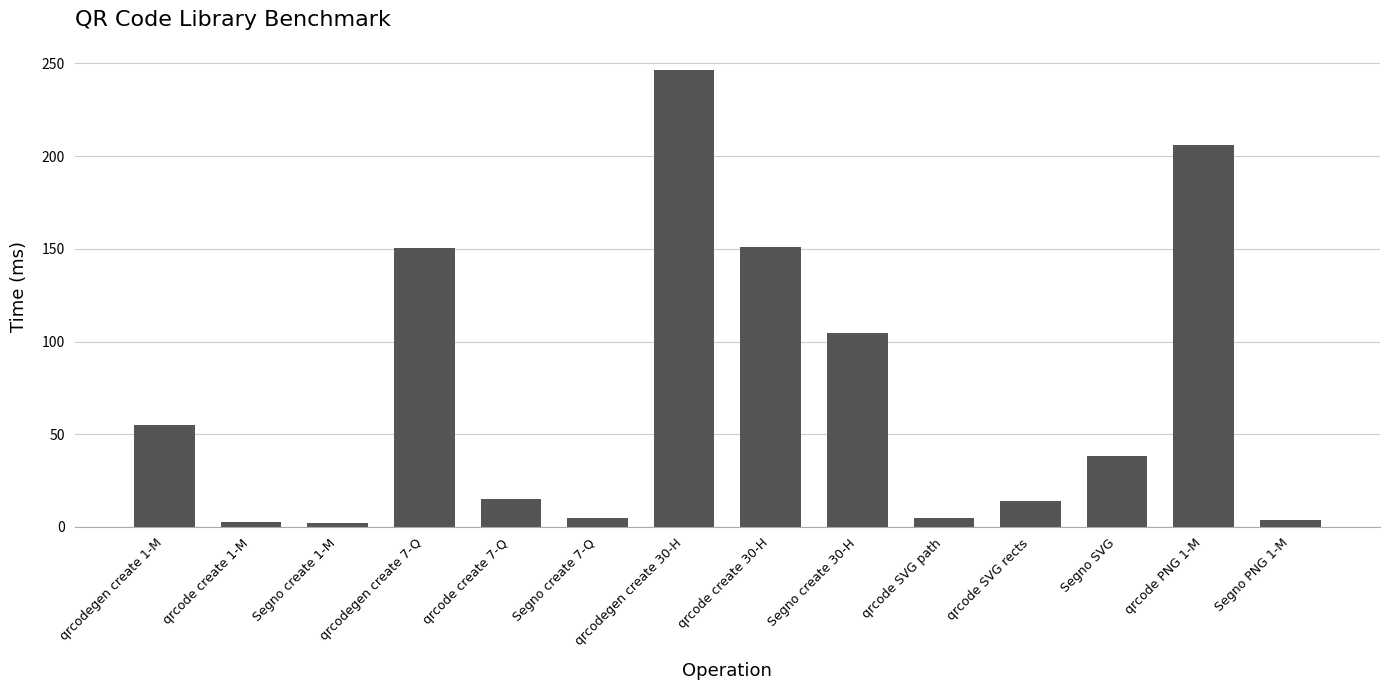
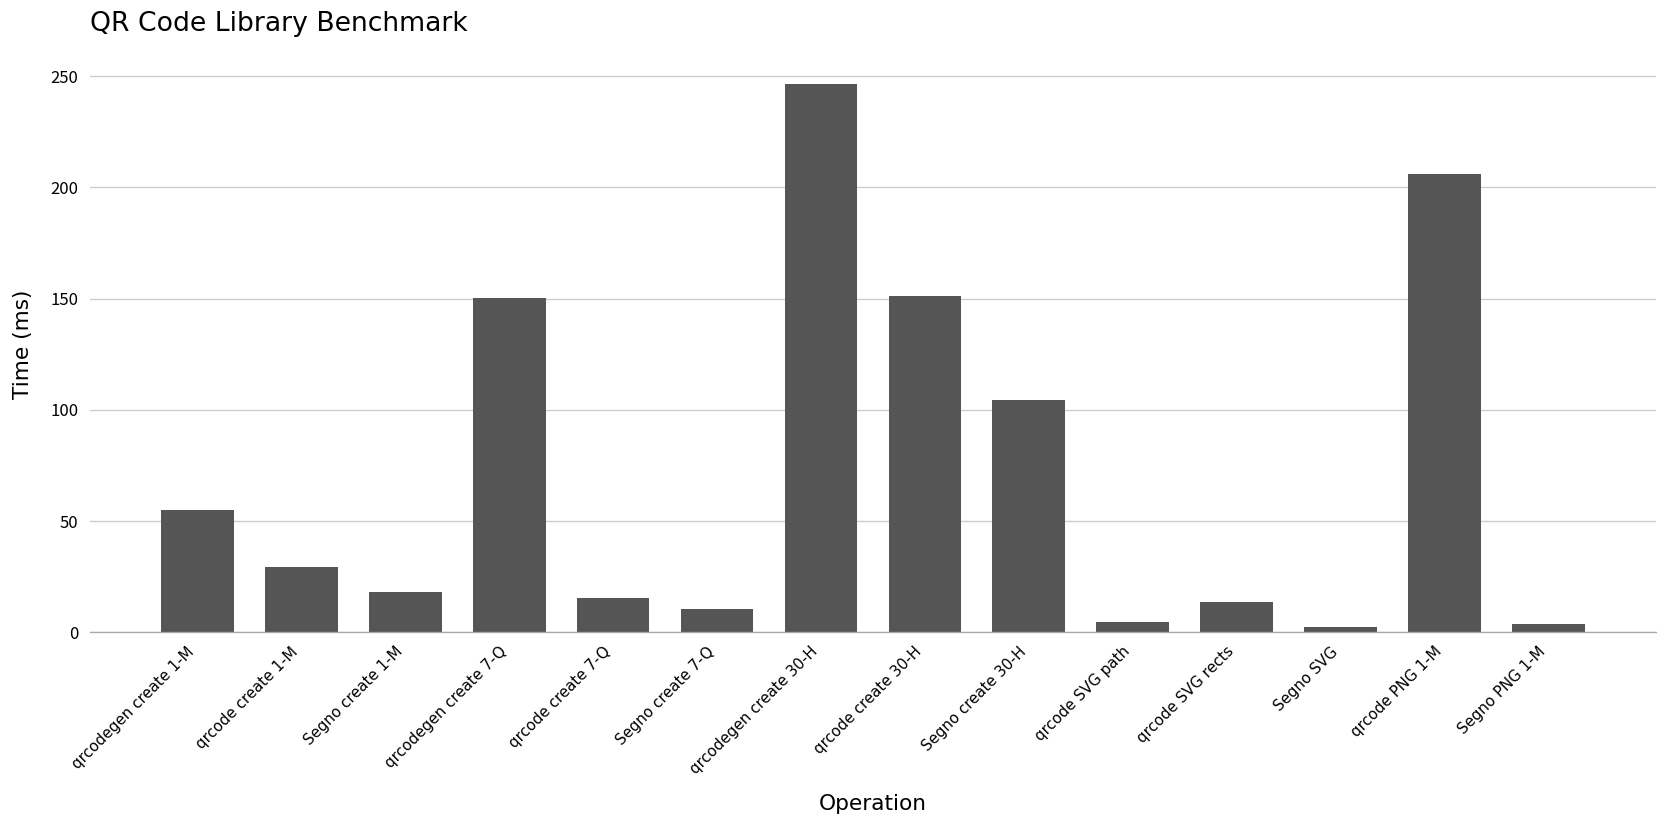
qrcode create 1-M: 3 -> 29
Segno create 1-M: 2 -> 18
Segno create 7-Q: 5 -> 11
Segno SVG: 38 -> 3
